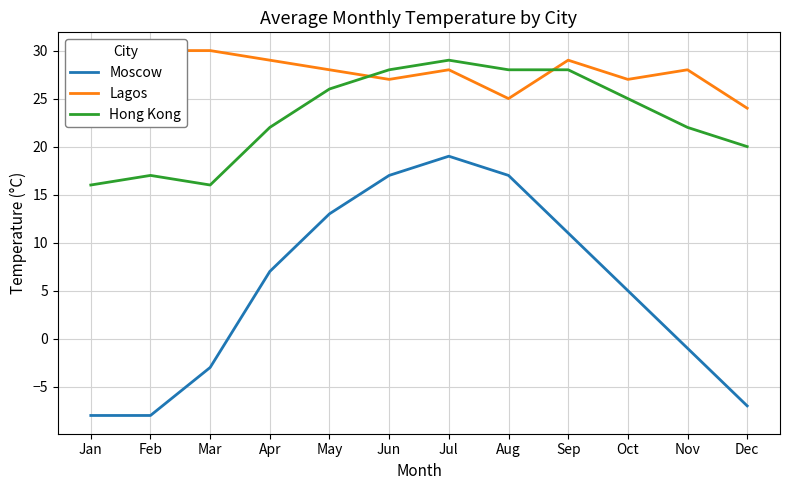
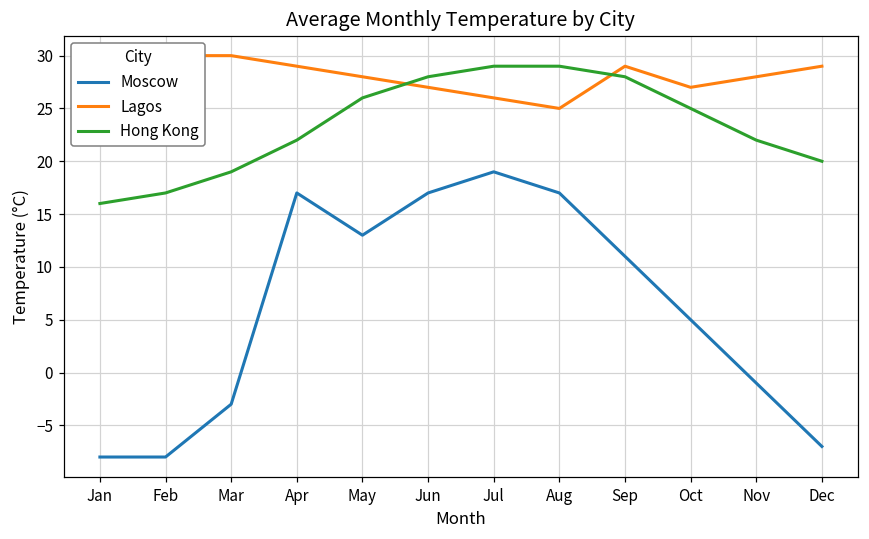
Hong Kong, Mar: 16 -> 19
Moscow, Apr: 7 -> 17
Lagos, Jul: 28 -> 26
Hong Kong, Aug: 28 -> 29
Lagos, Dec: 24 -> 29
